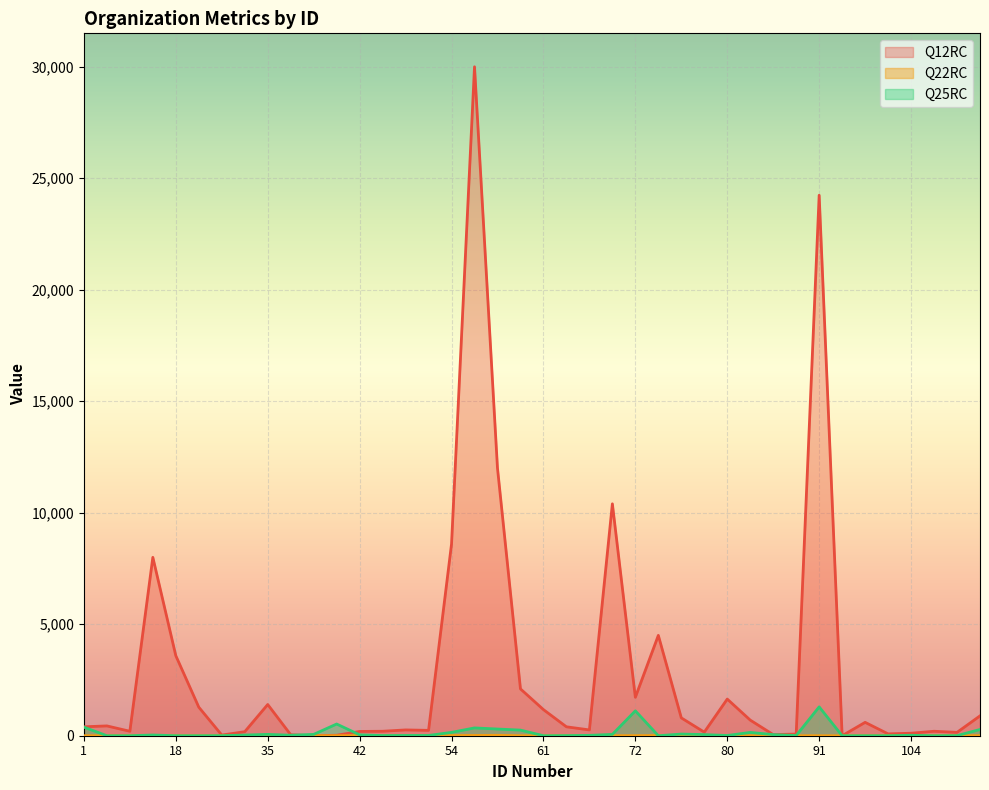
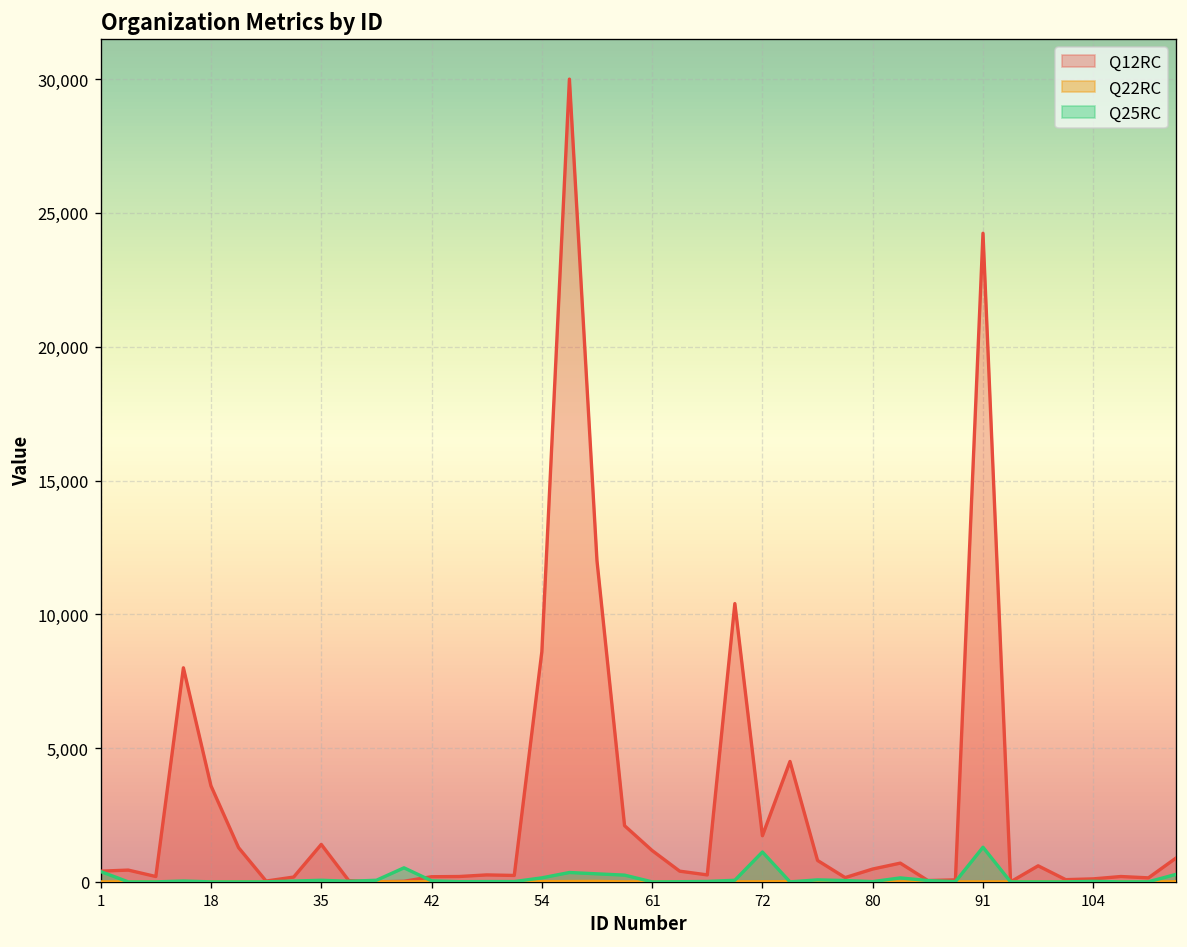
Q12RC, 80: 1,600 -> 500
